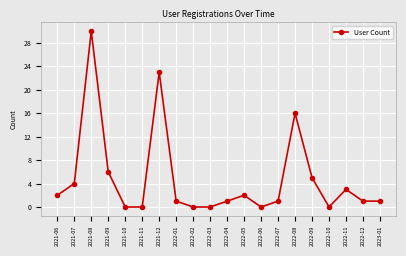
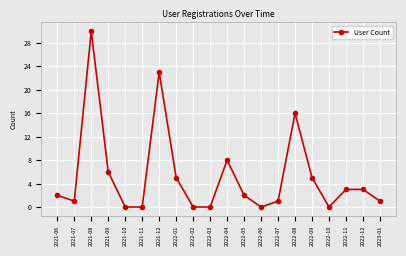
2021-07: 4 -> 1
2022-01: 1 -> 5
2022-04: 1 -> 8
2022-12: 1 -> 3
